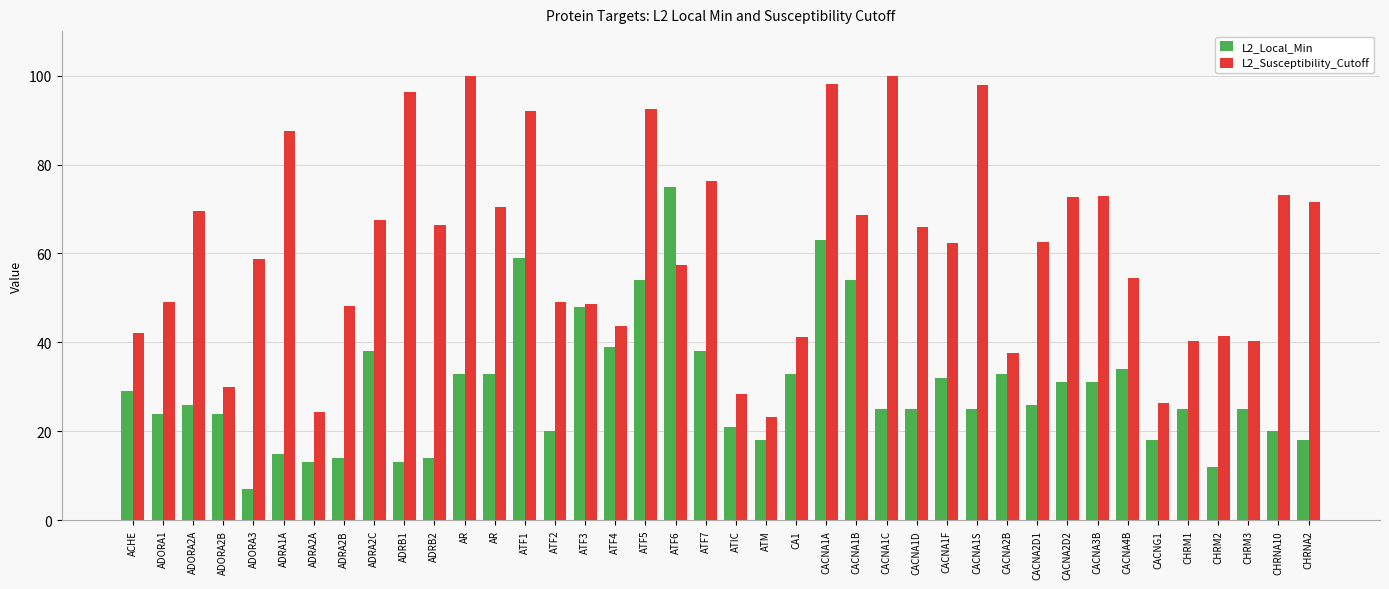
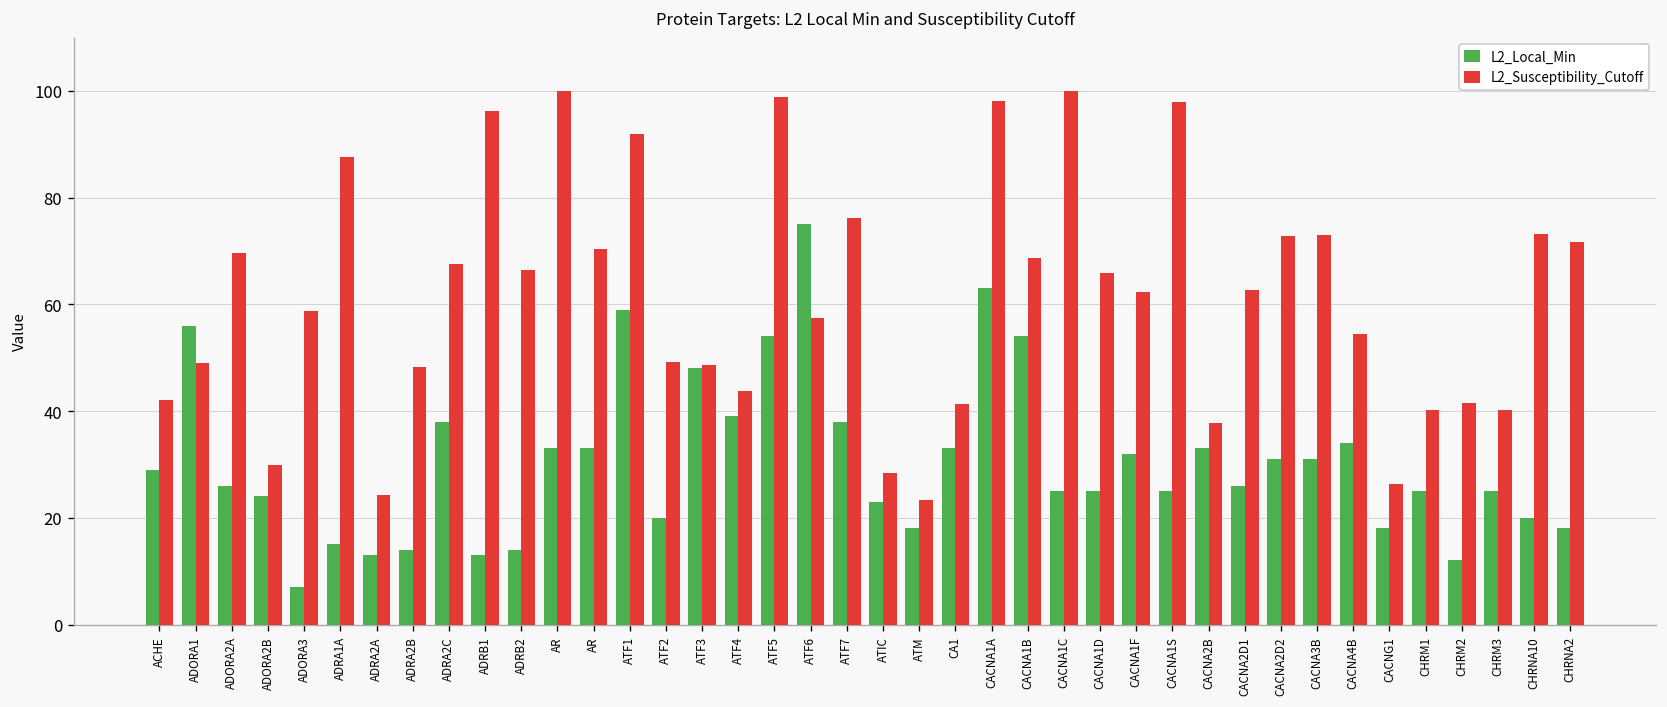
L2_Local_Min, ADORA1: 24 -> 56
L2_Susceptibility_Cutoff, ATF5: 93 -> 99
L2_Local_Min, ATIC: 21 -> 23
